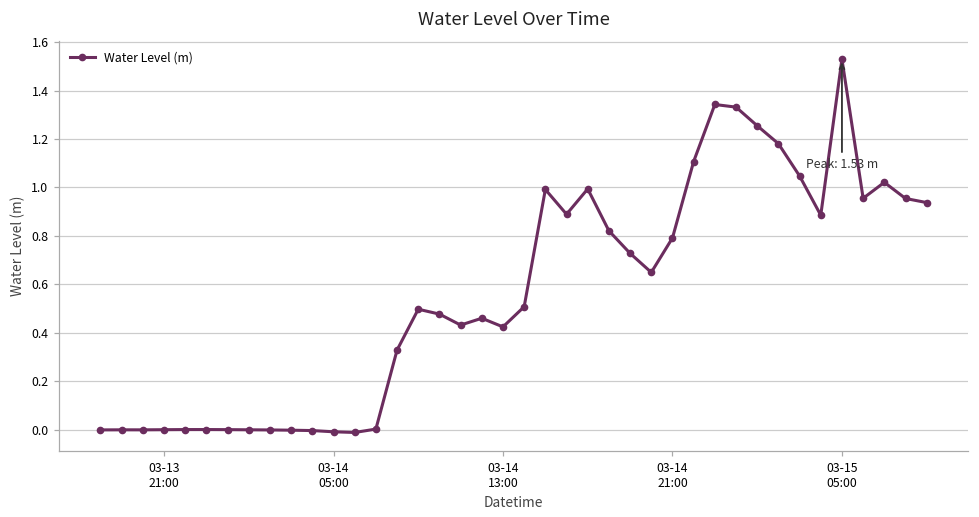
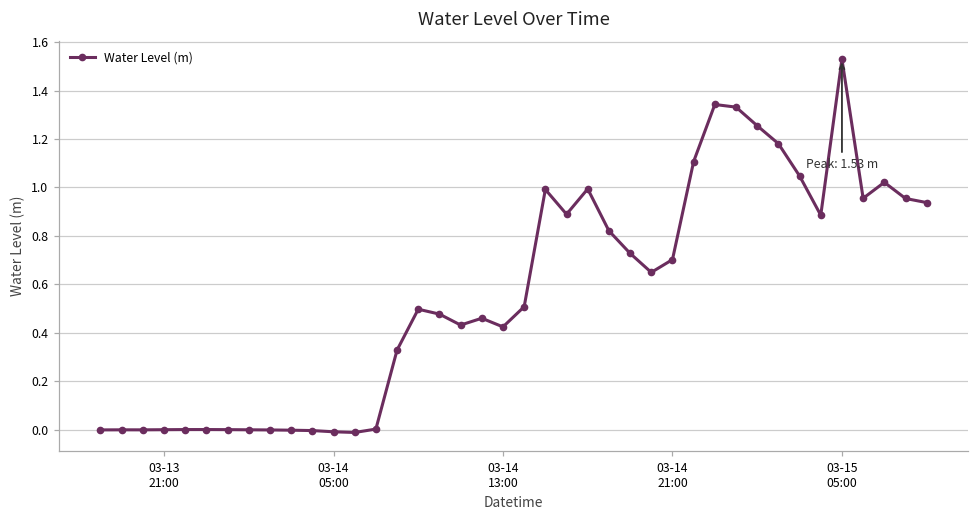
03-14 21:00: 0.79 -> 0.70
